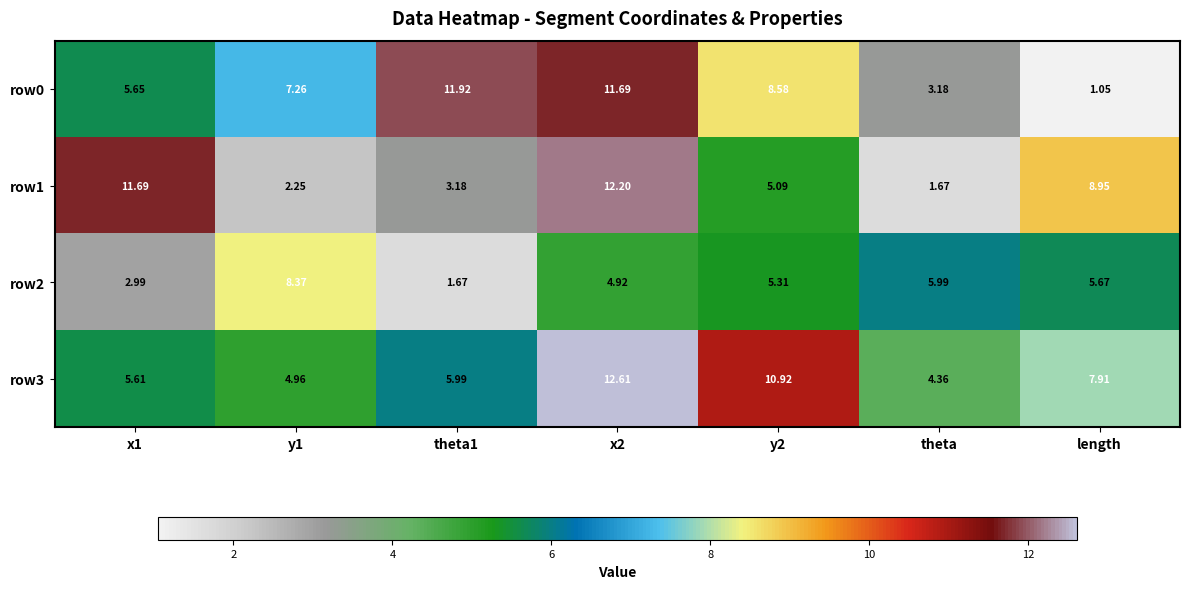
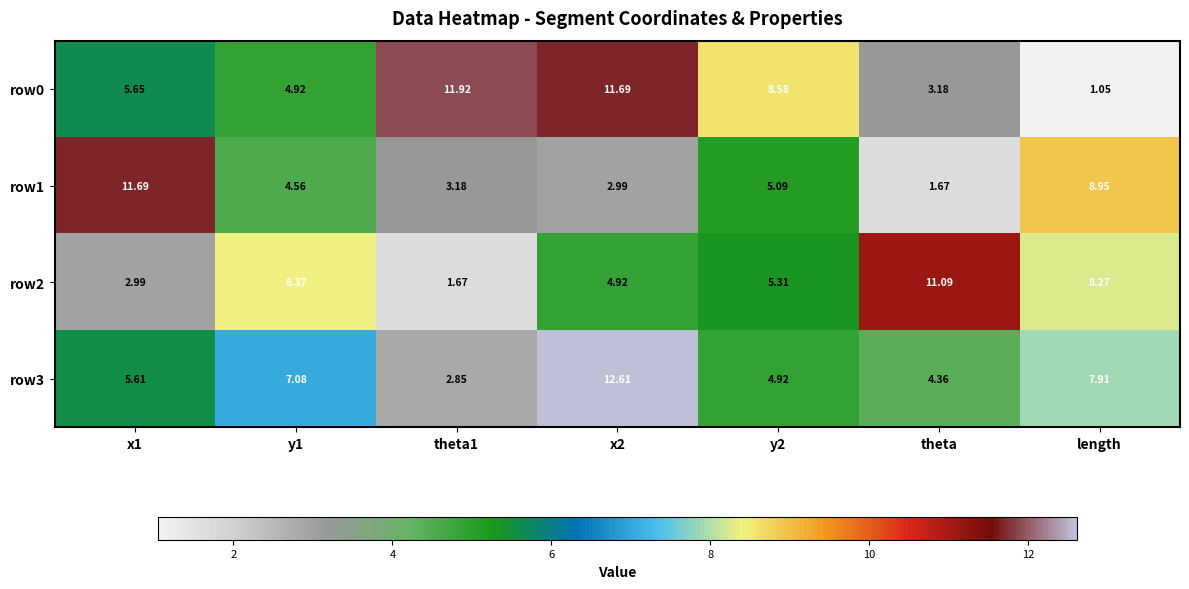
row0, y1: 7.26 -> 4.92
row1, y1: 2.25 -> 4.56
row1, x2: 12.20 -> 2.99
row2, theta: 5.99 -> 11.09
row2, length: 5.67 -> 8.27
row3, y1: 4.96 -> 7.08
row3, theta1: 5.99 -> 2.85
row3, y2: 10.92 -> 4.92
